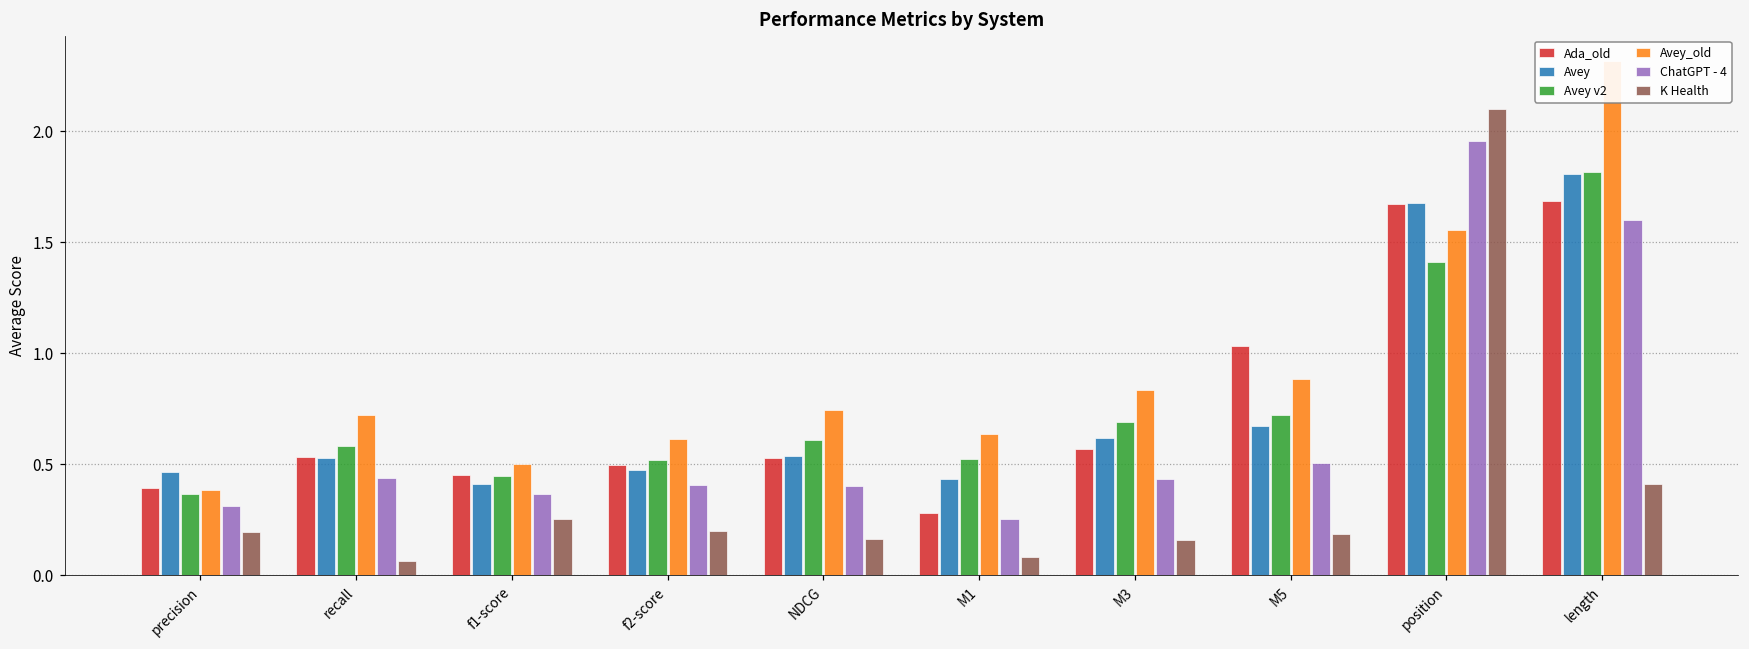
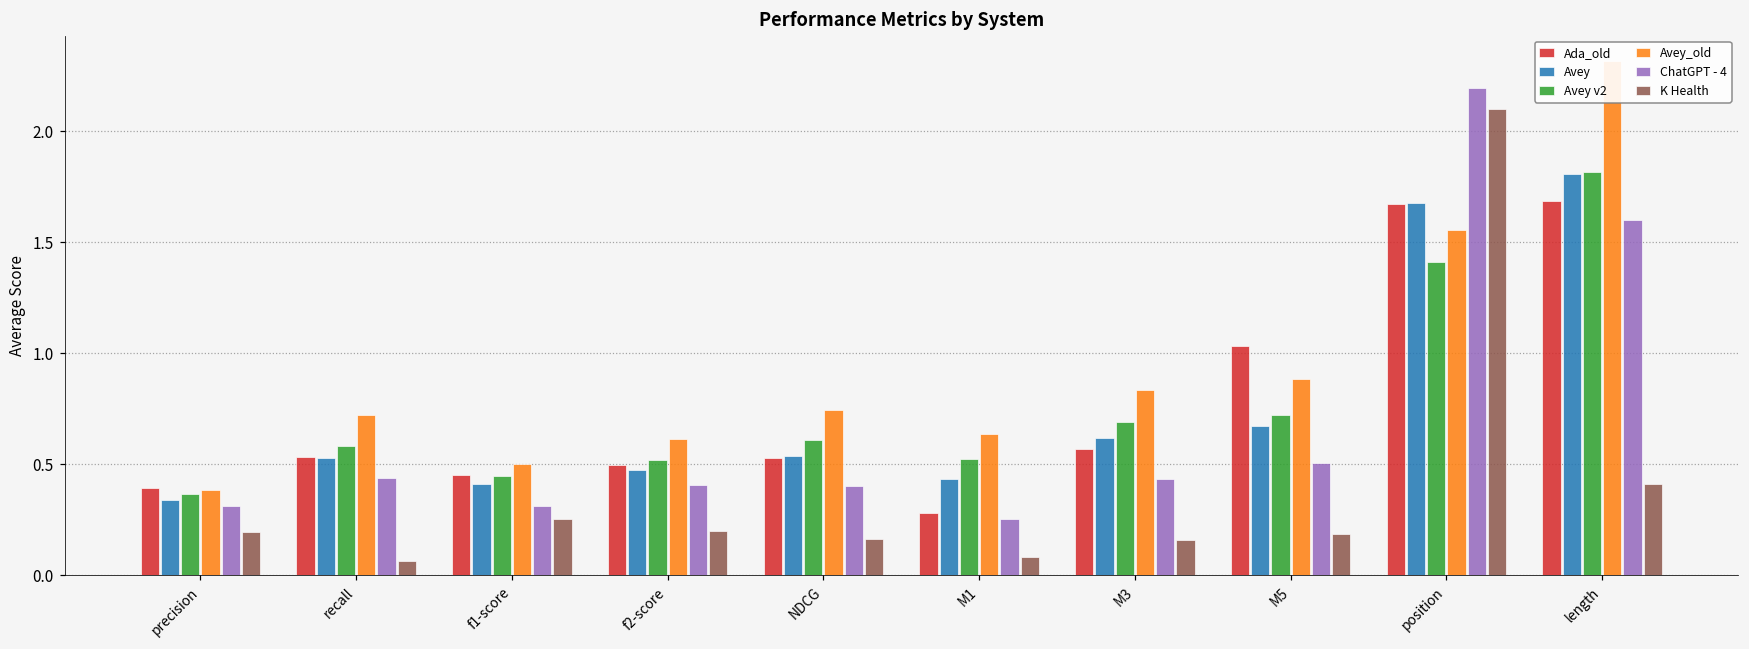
Avey, precision: 0.47 -> 0.34
ChatGPT - 4, f1-score: 0.37 -> 0.31
ChatGPT - 4, position: 1.95 -> 2.19
